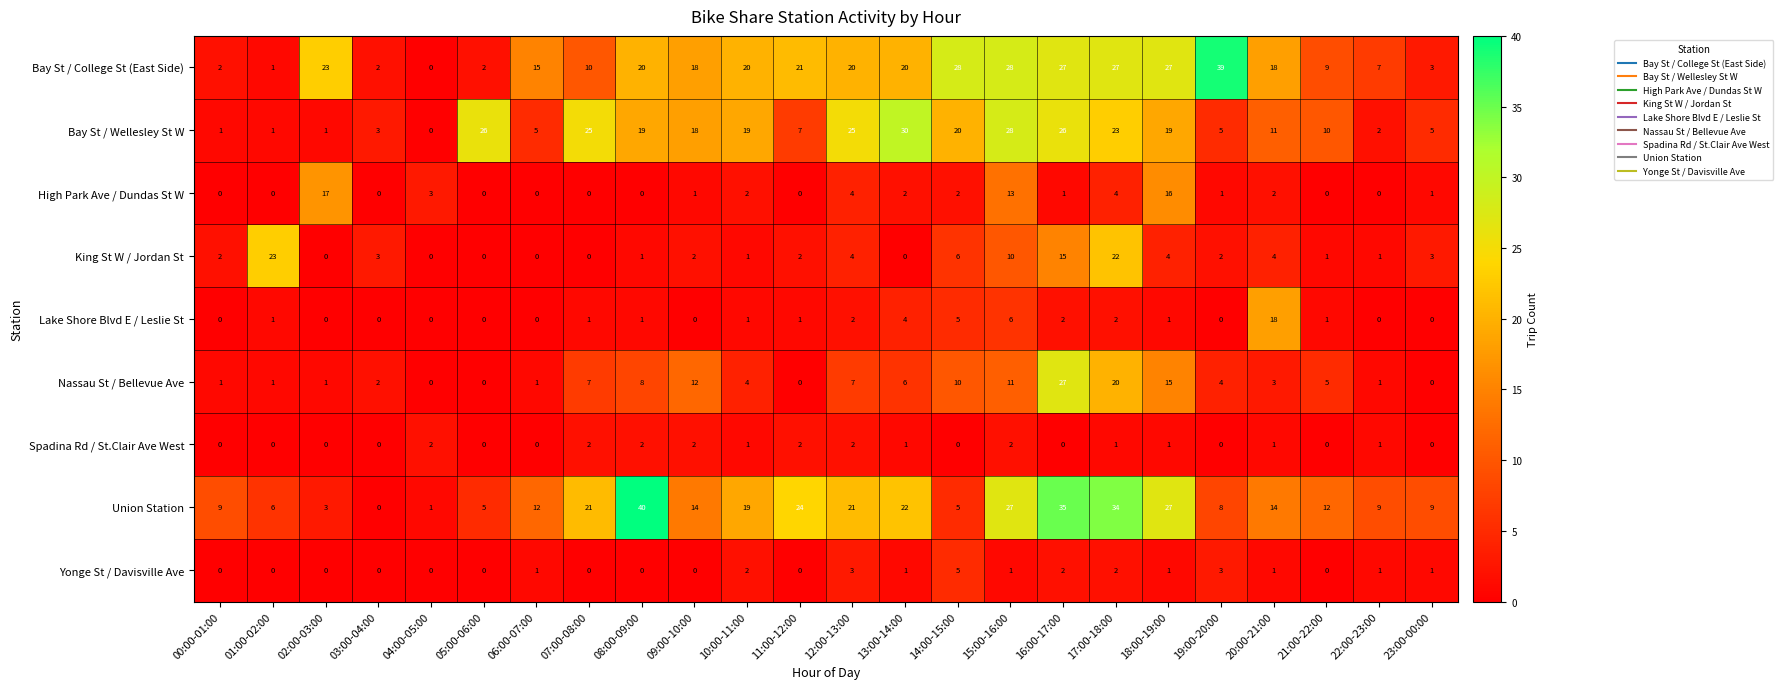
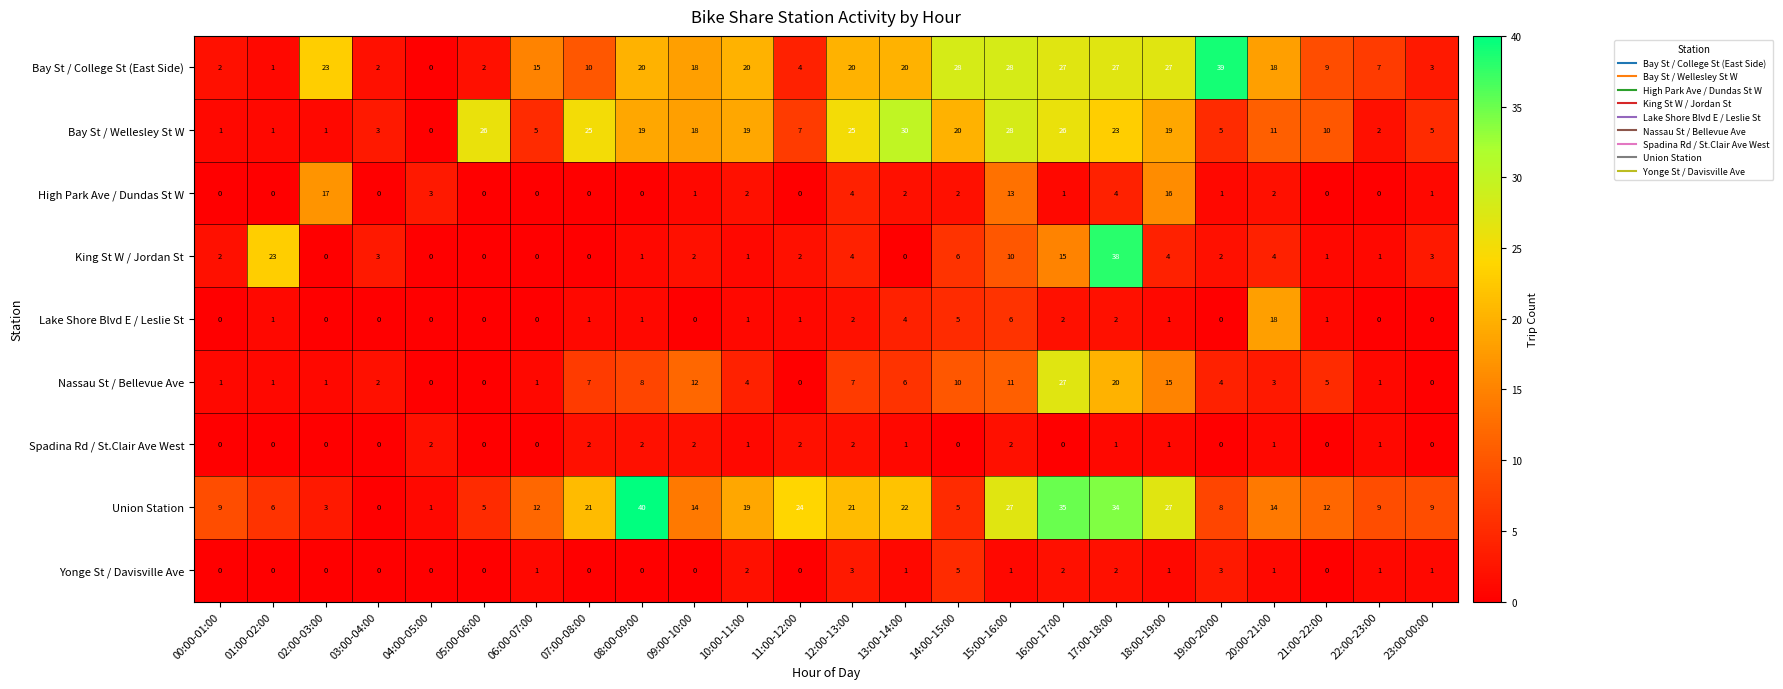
Bay St / College St (East Side), 11:00-12:00: 21 -> 4
King St W / Jordan St, 17:00-18:00: 22 -> 38
